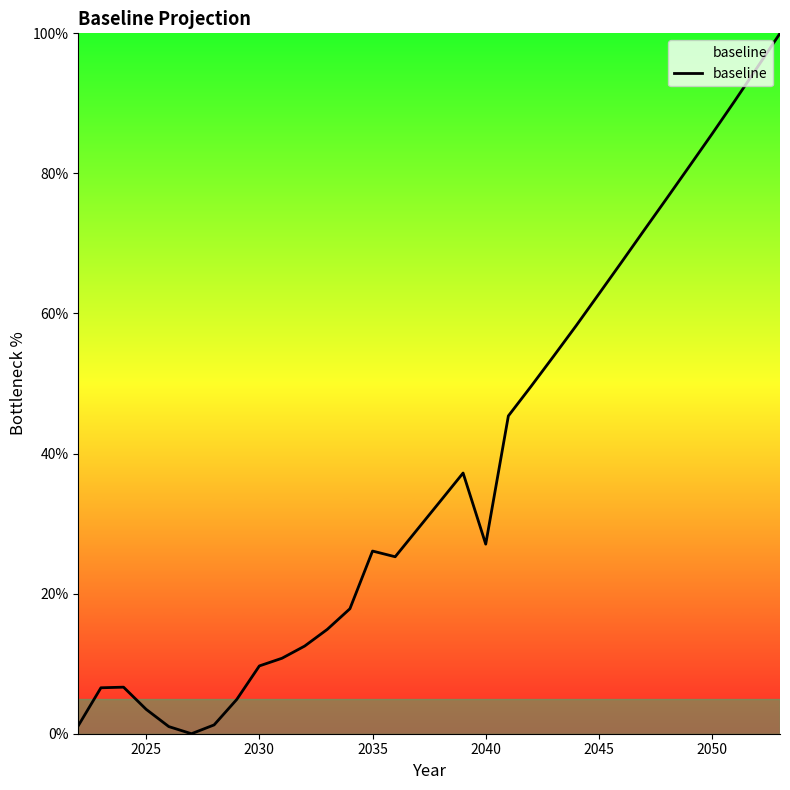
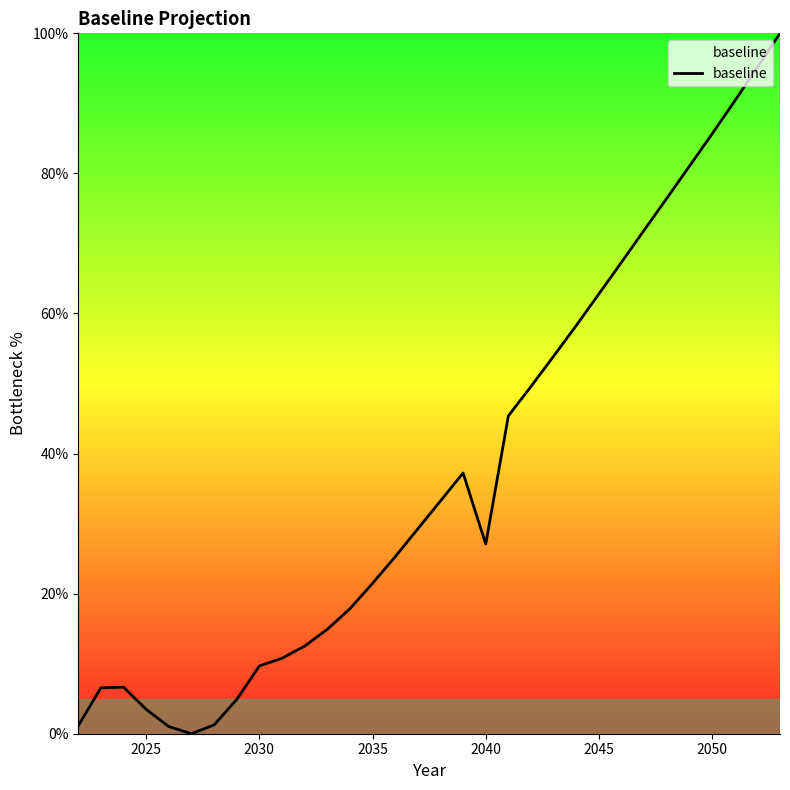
2035: 26% -> 21%
